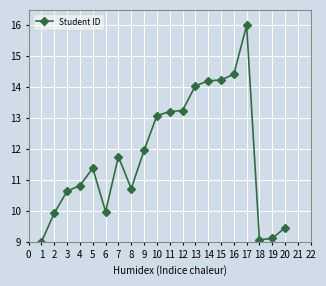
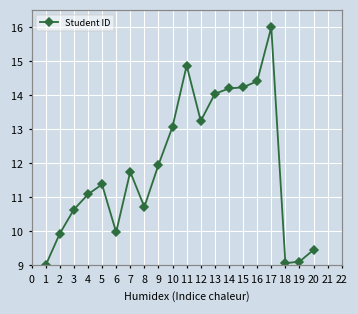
4: 10.8 -> 11.1
11: 13.2 -> 14.9
